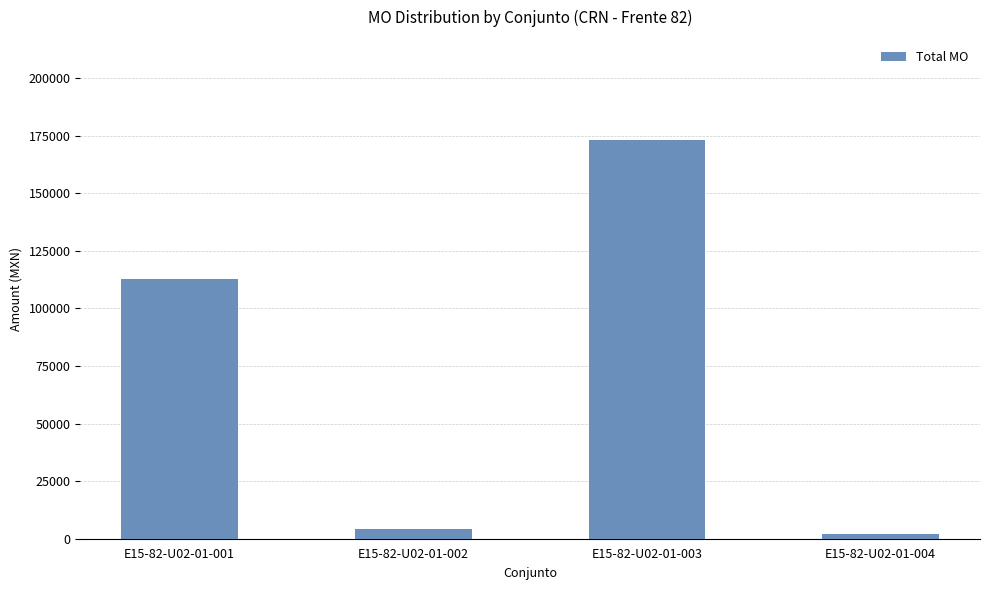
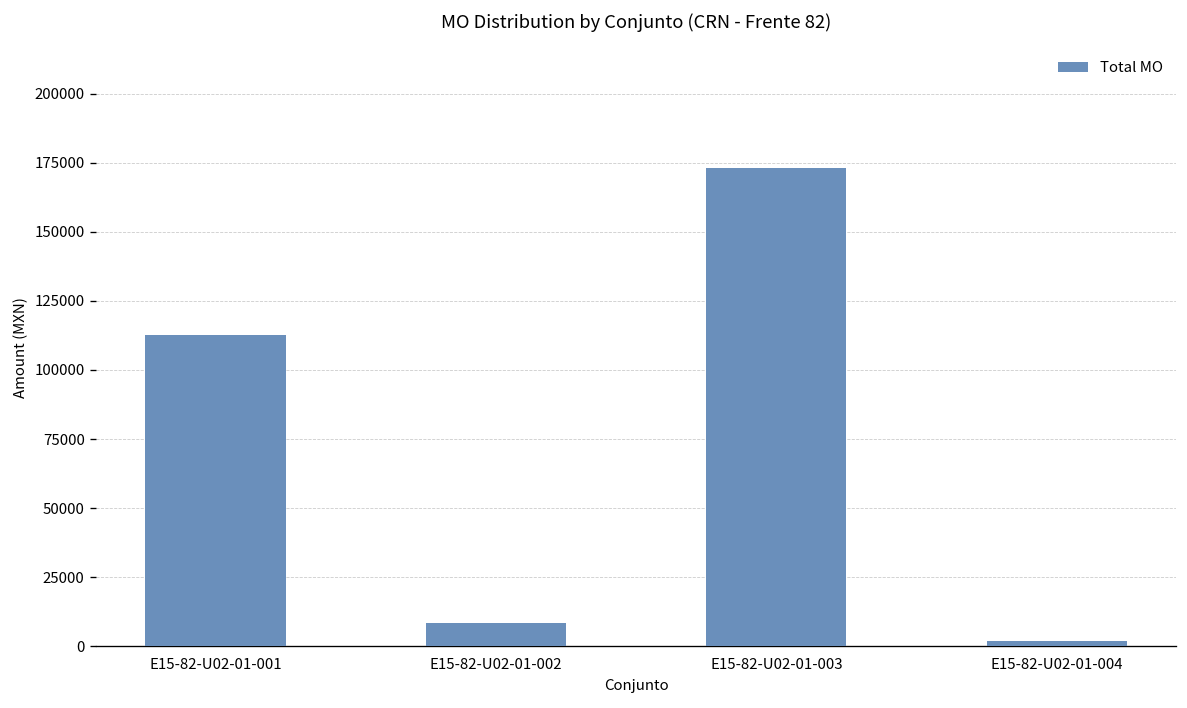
E15-82-U02-01-002: 4000 -> 8000
